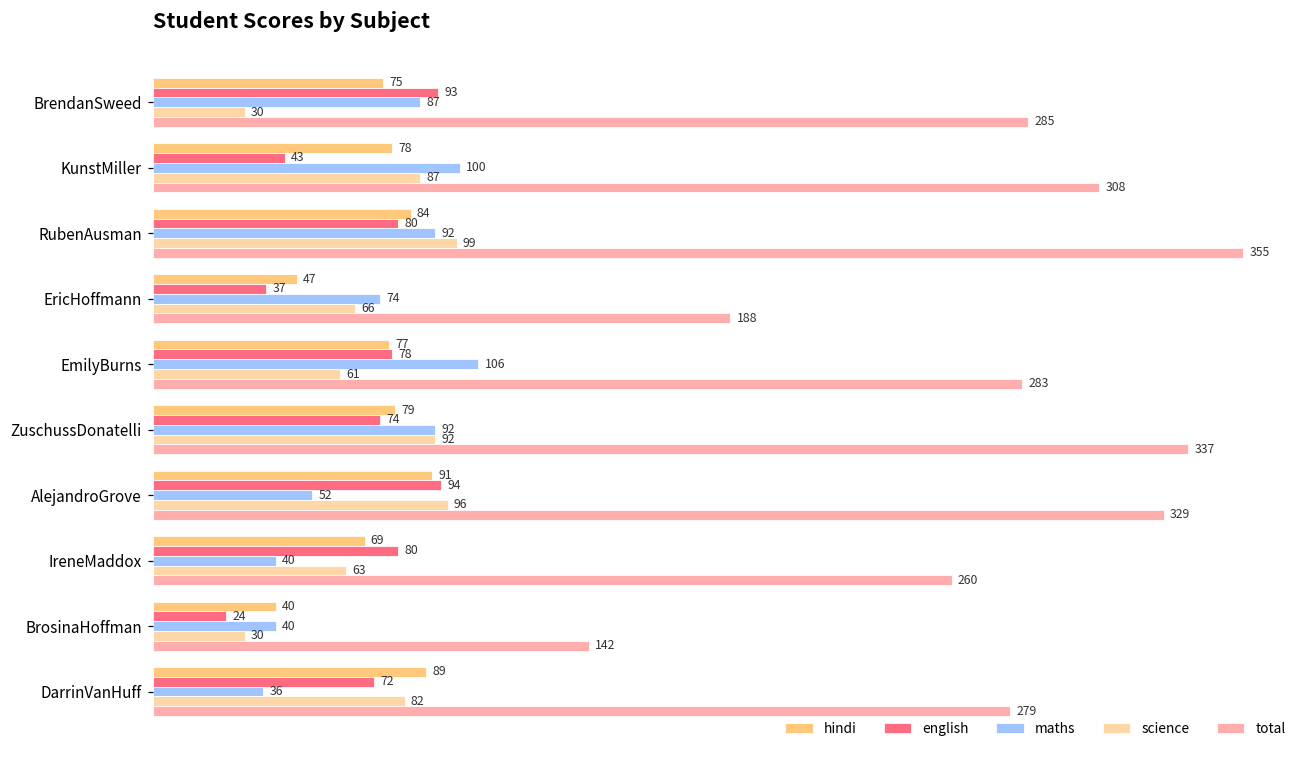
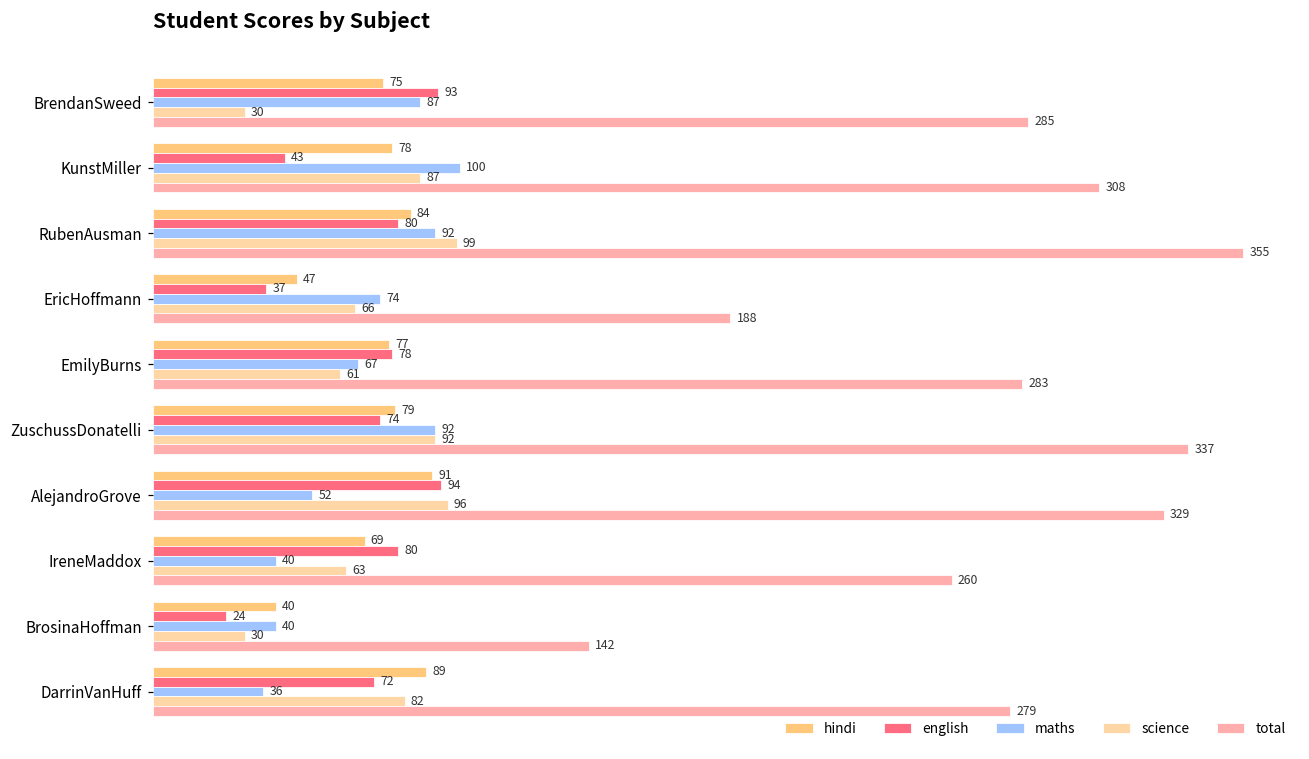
maths, EmilyBurns: 106 -> 67
